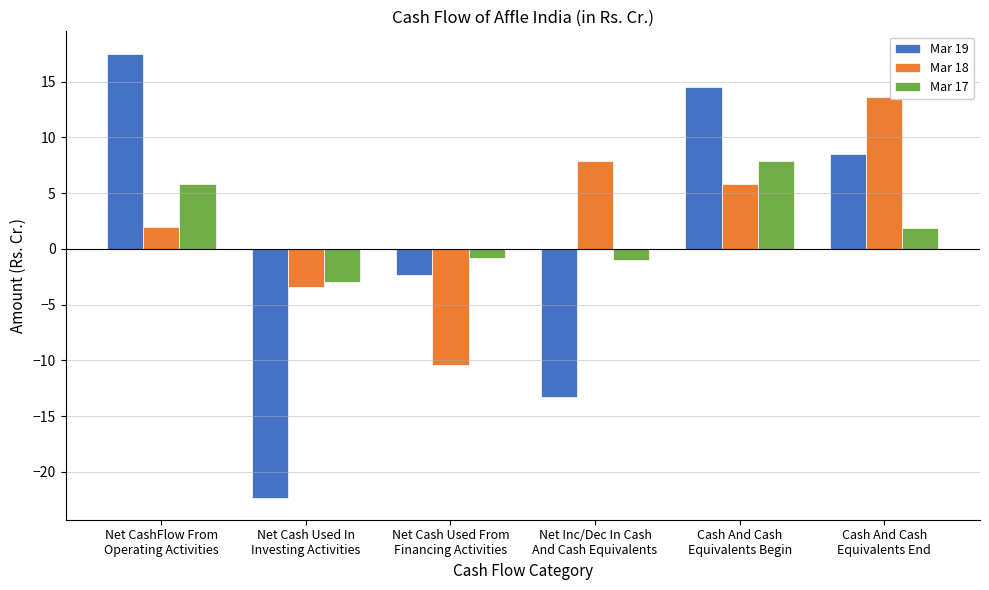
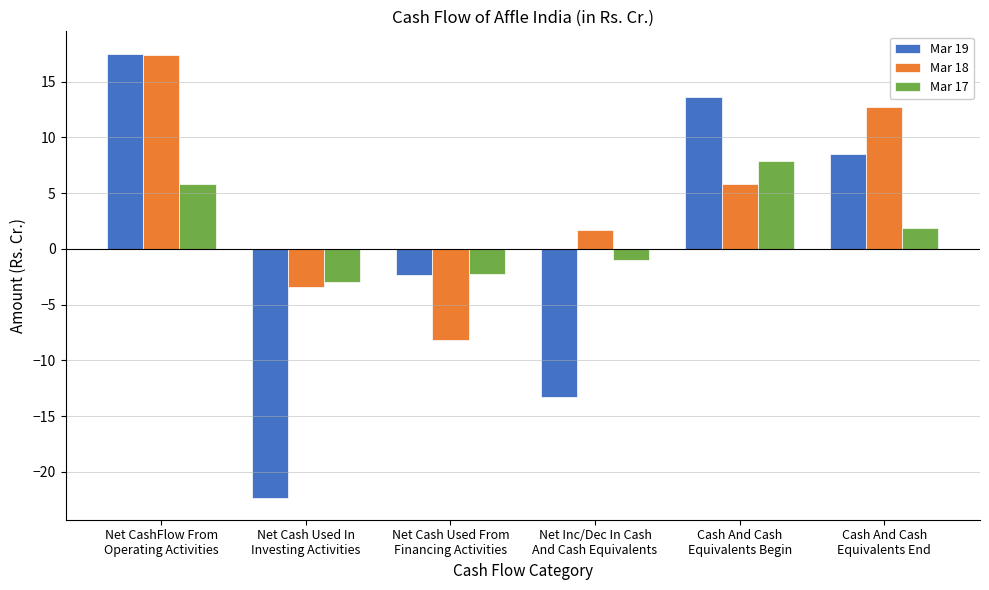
Mar 18, Net CashFlow From Operating Activities: 2.0 -> 17.4
Mar 18, Net Cash Used From Financing Activities: -10.4 -> -8.1
Mar 17, Net Cash Used From Financing Activities: -0.8 -> -2.2
Mar 18, Net Inc/Dec In Cash And Cash Equivalents: 7.9 -> 1.7
Mar 19, Cash And Cash Equivalents Begin: 14.5 -> 13.7
Mar 18, Cash And Cash Equivalents End: 13.7 -> 12.7
